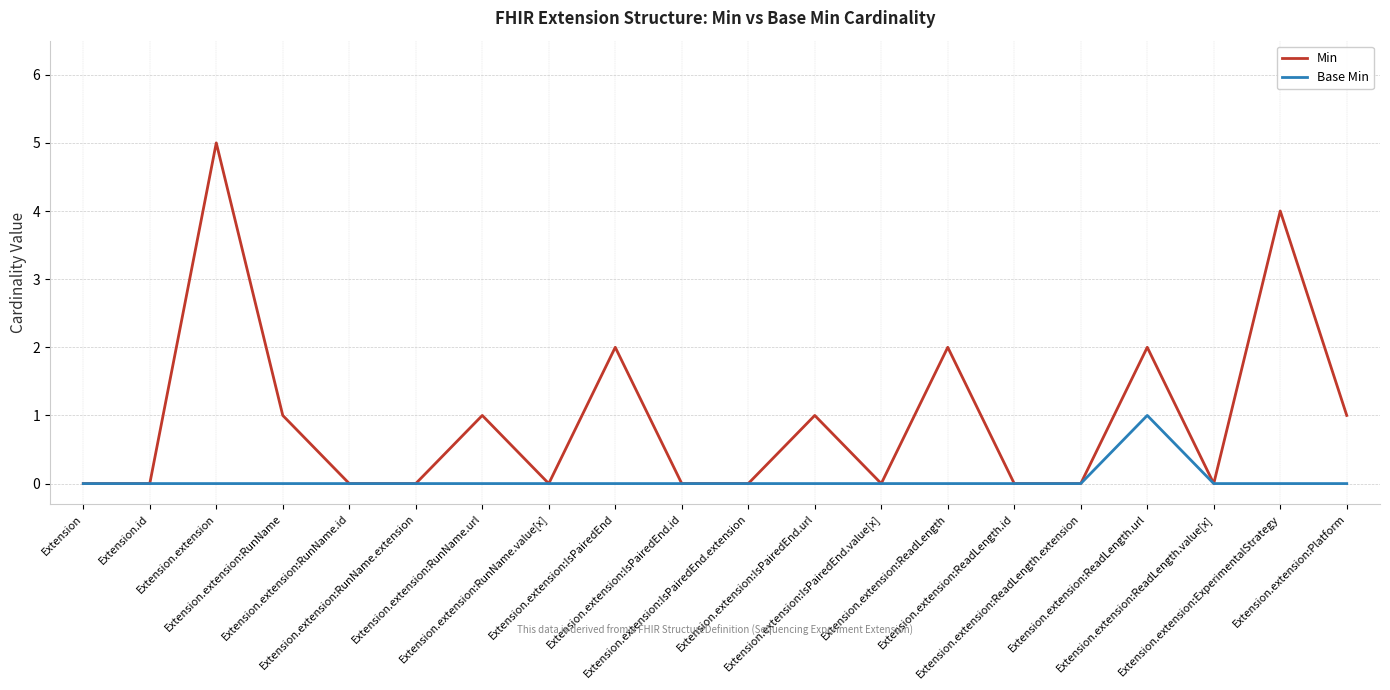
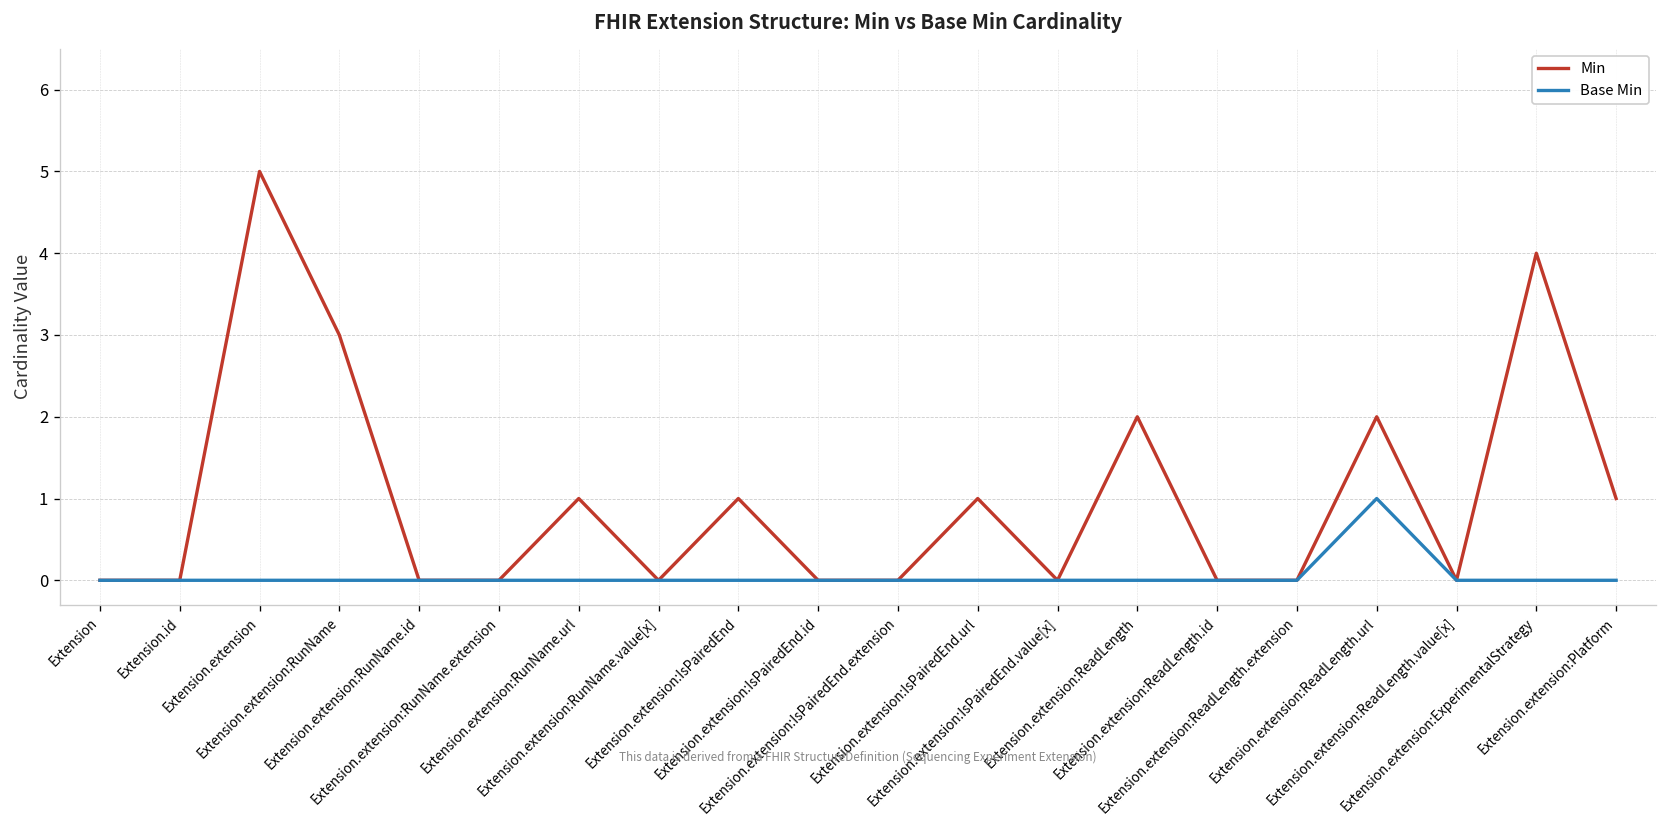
Min, Extension.extension:RunName: 1 -> 3
Min, Extension.extension:IsPairedEnd: 2 -> 1
